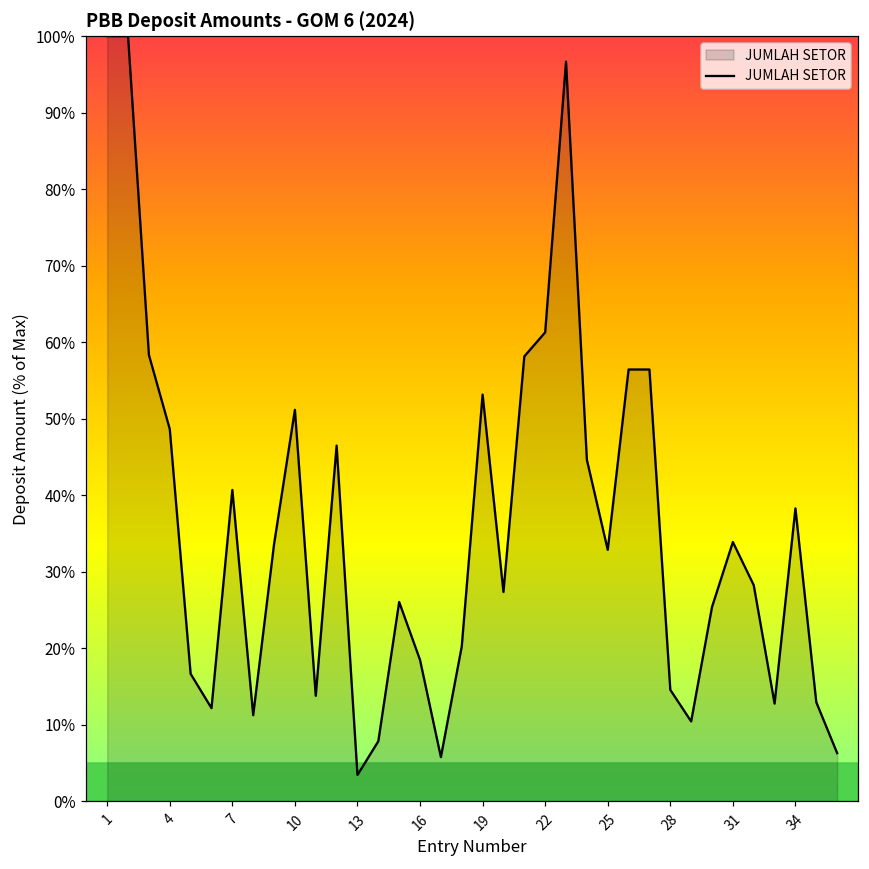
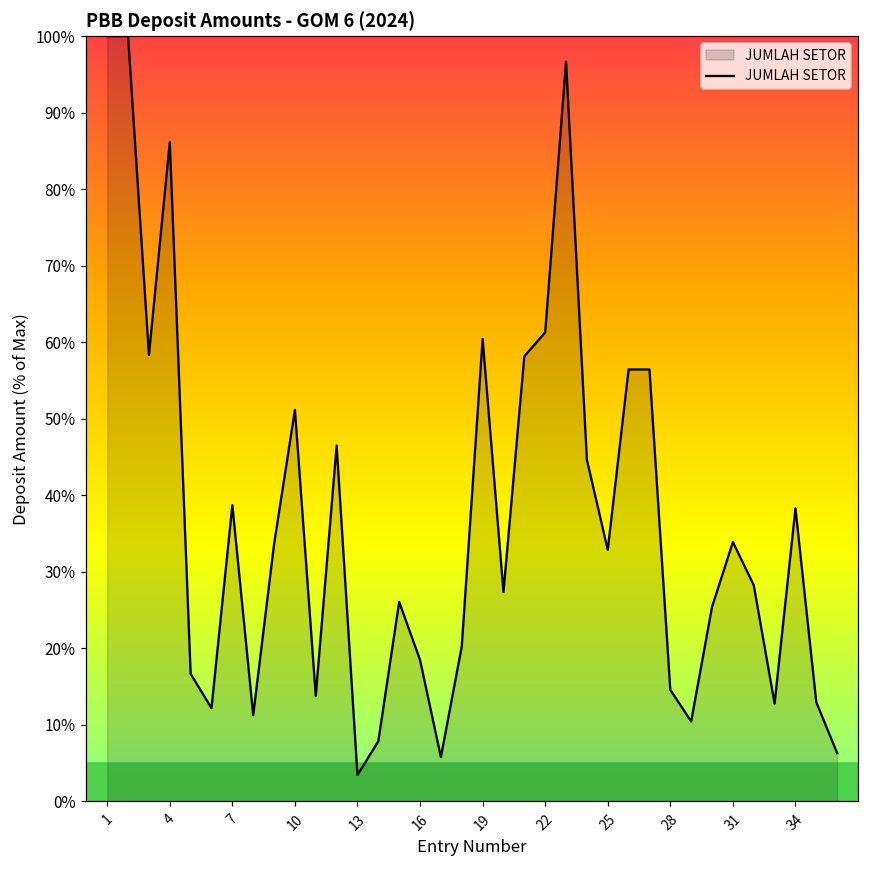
4: 49% -> 86%
7: 41% -> 39%
19: 53% -> 60%
